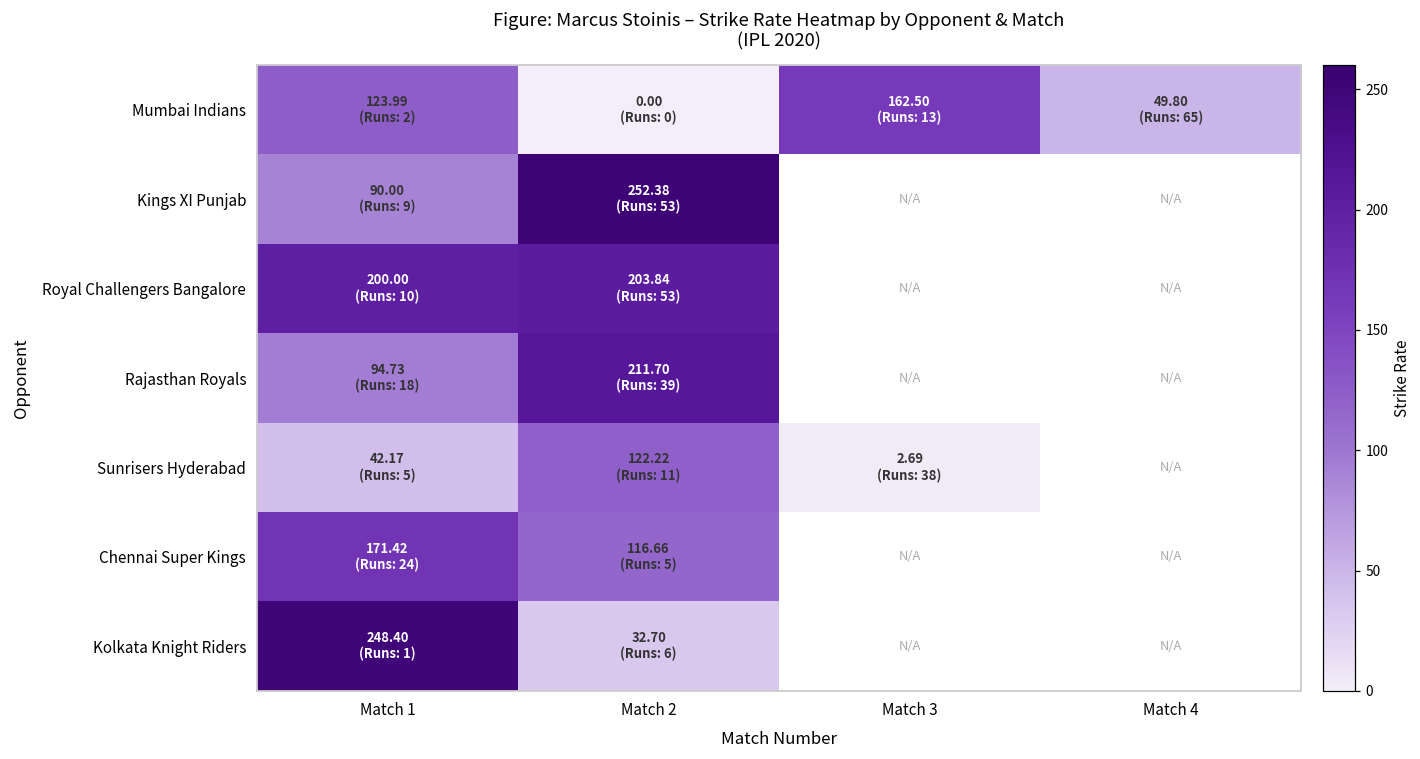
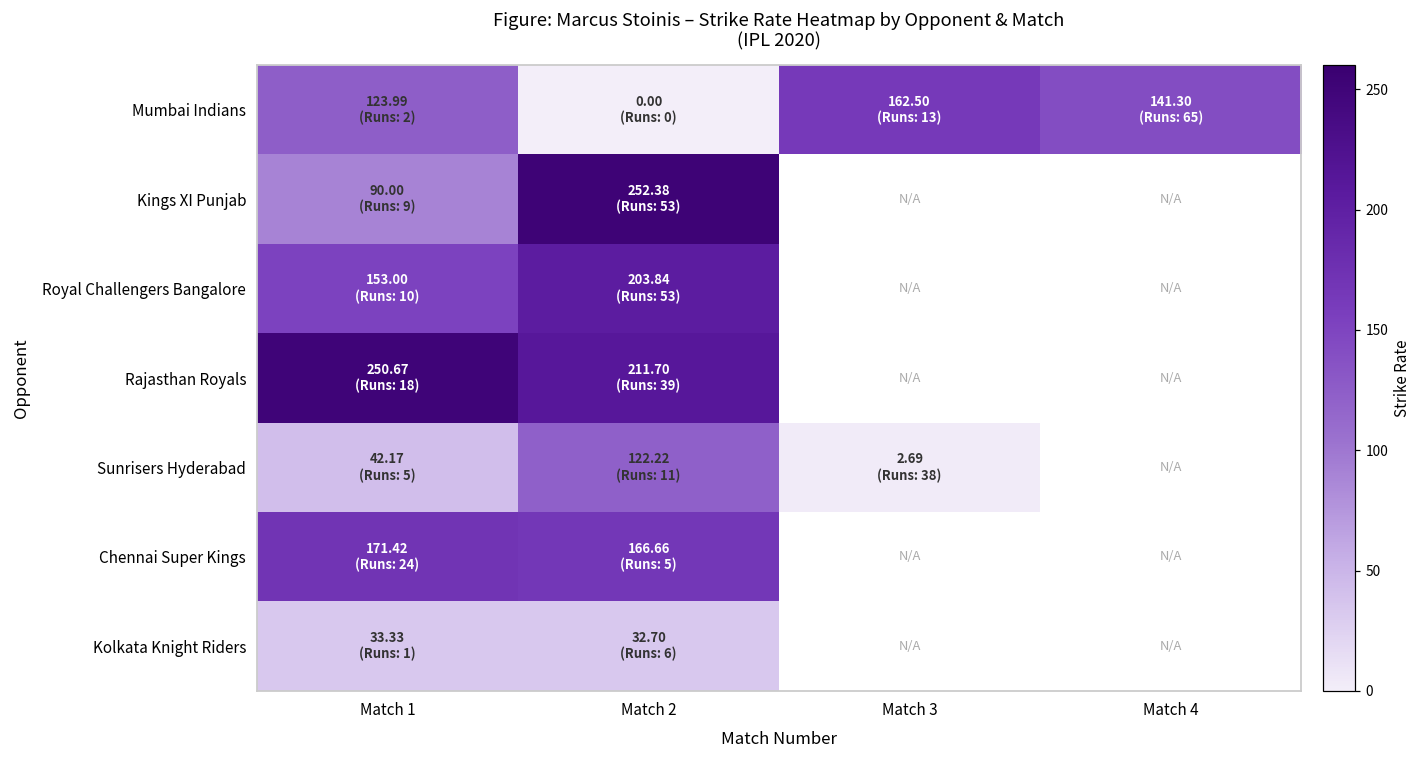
Mumbai Indians, Match 4: 49.80 -> 141.30
Royal Challengers Bangalore, Match 1: 200.00 -> 153.00
Rajasthan Royals, Match 1: 94.73 -> 250.67
Chennai Super Kings, Match 2: 116.66 -> 166.66
Kolkata Knight Riders, Match 1: 248.40 -> 33.33
